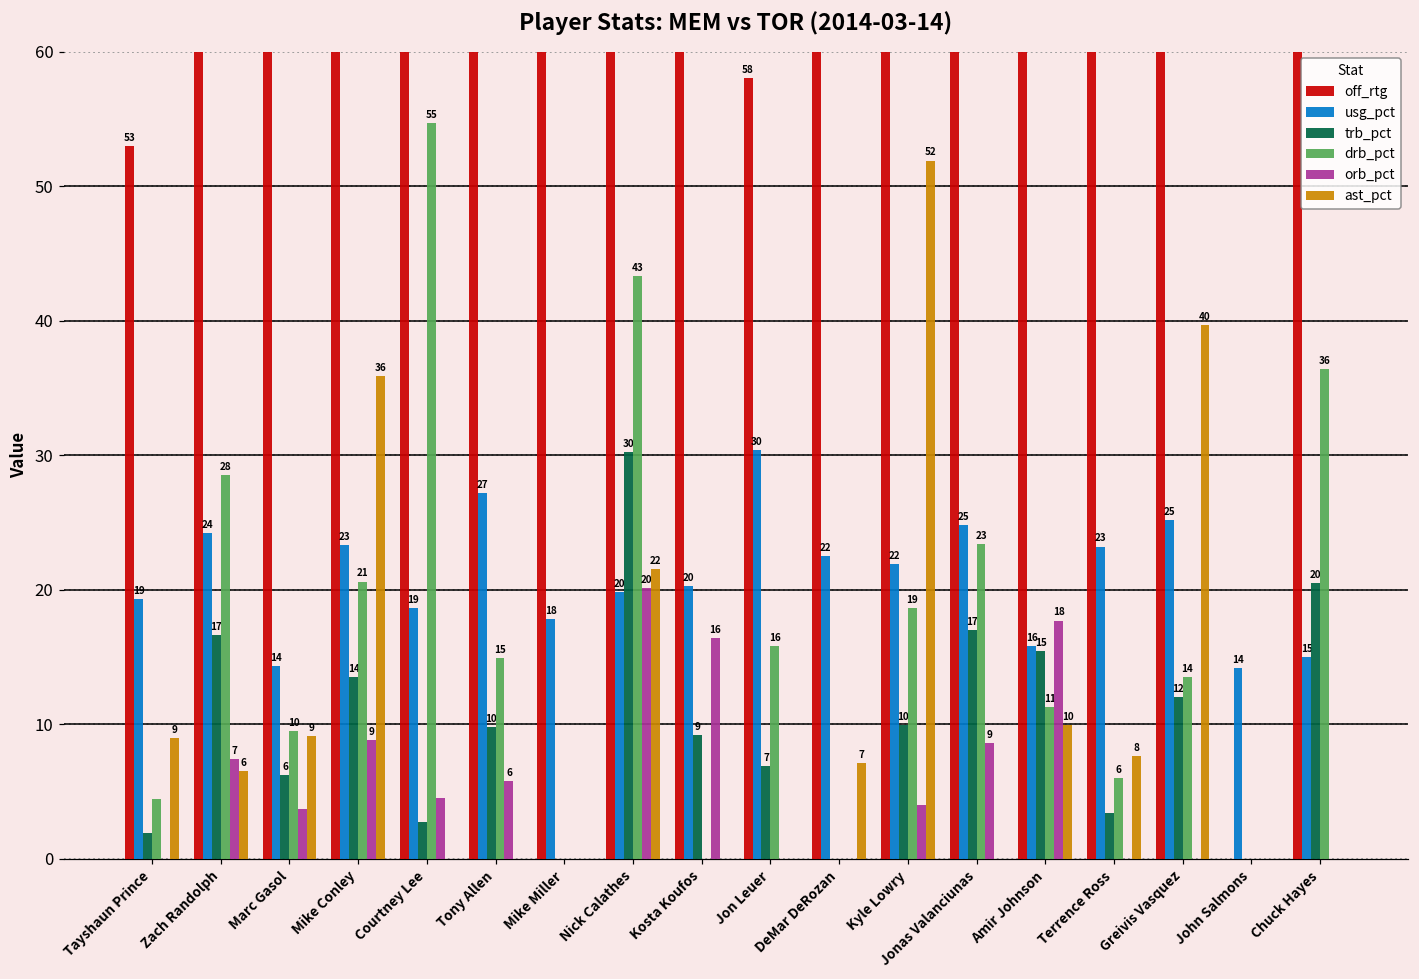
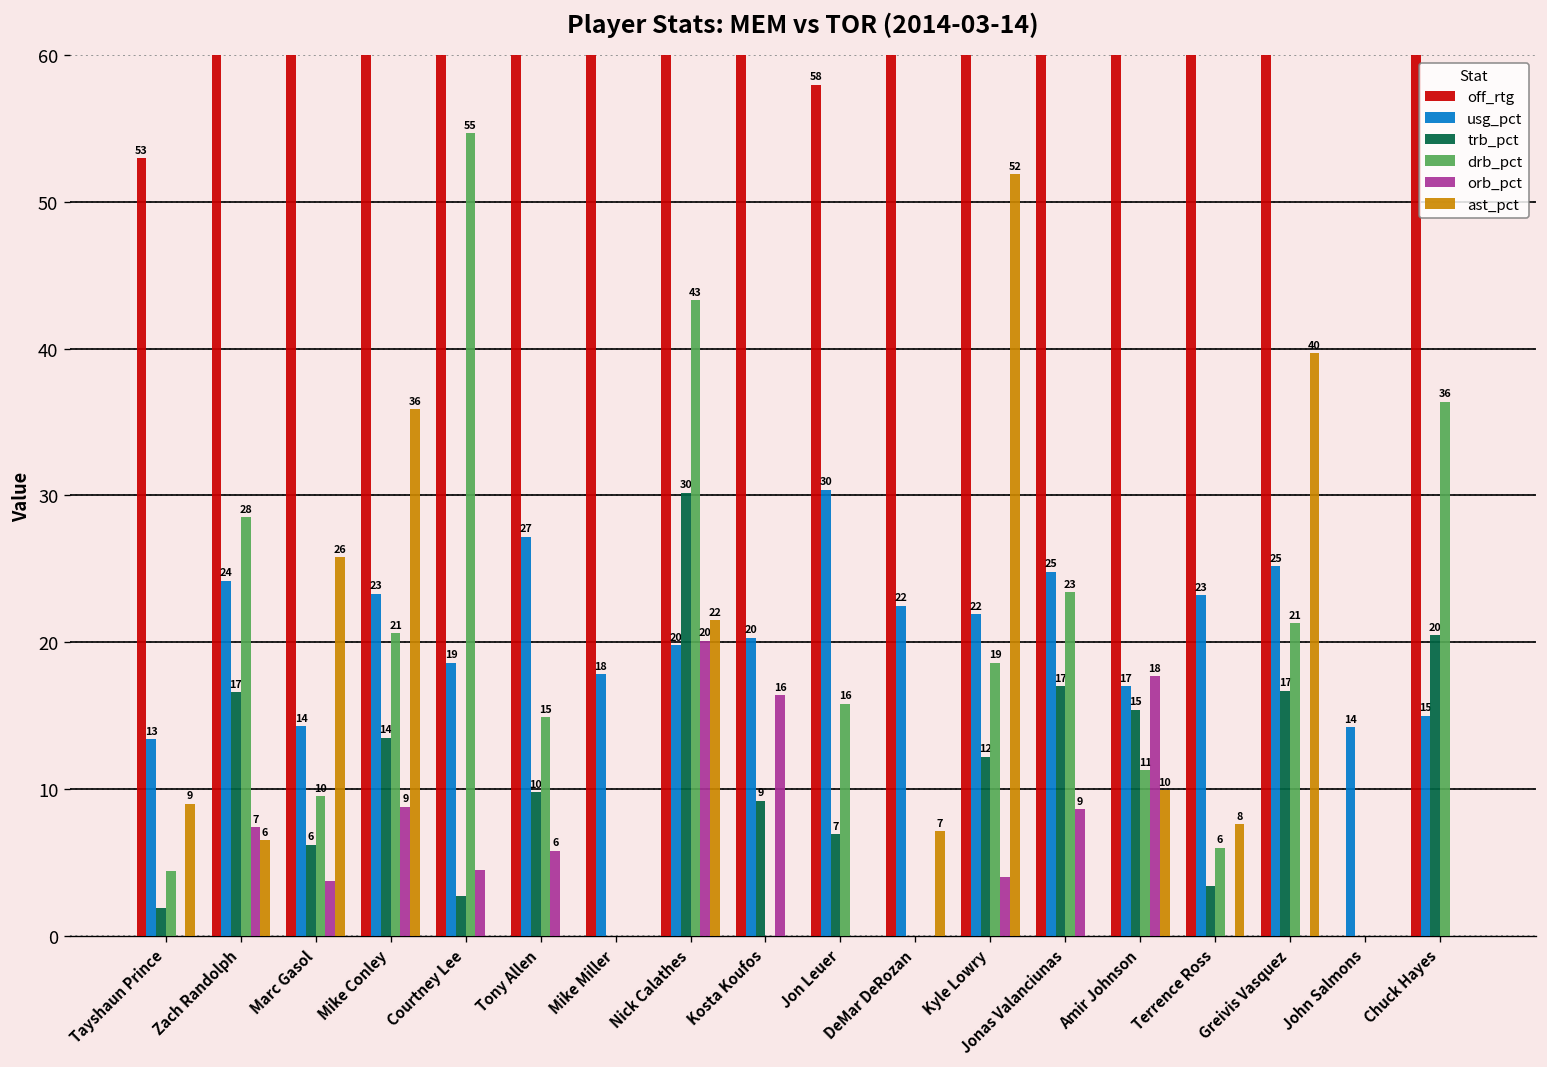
usg_pct, Tayshaun Prince: 19 -> 13
ast_pct, Marc Gasol: 9 -> 26
trb_pct, Kyle Lowry: 10 -> 12
usg_pct, Amir Johnson: 16 -> 17
trb_pct, Greivis Vasquez: 12 -> 17
drb_pct, Greivis Vasquez: 14 -> 21
